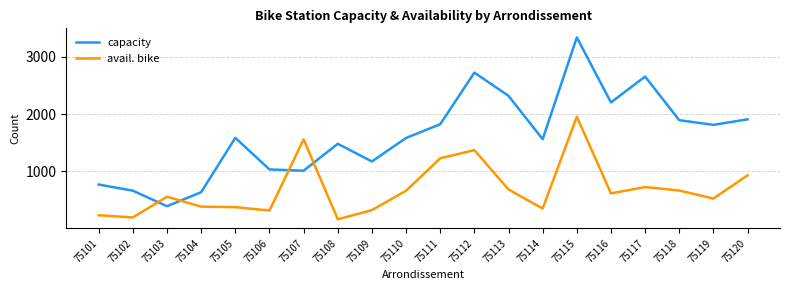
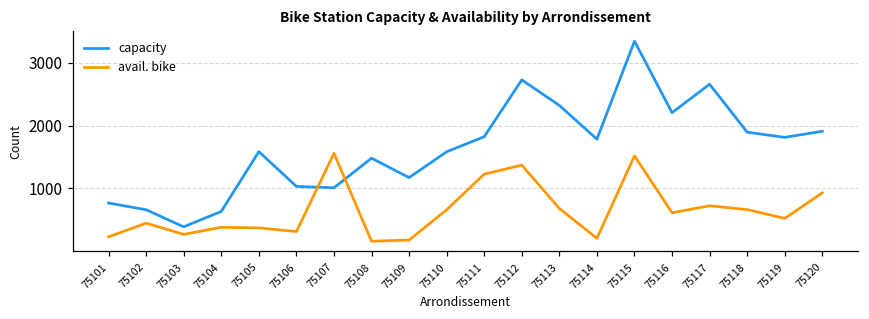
avail. bike, 75102: 200 -> 400
avail. bike, 75103: 600 -> 300
avail. bike, 75109: 300 -> 200
capacity, 75114: 1600 -> 1800
avail. bike, 75114: 300 -> 200
avail. bike, 75115: 2000 -> 1500
